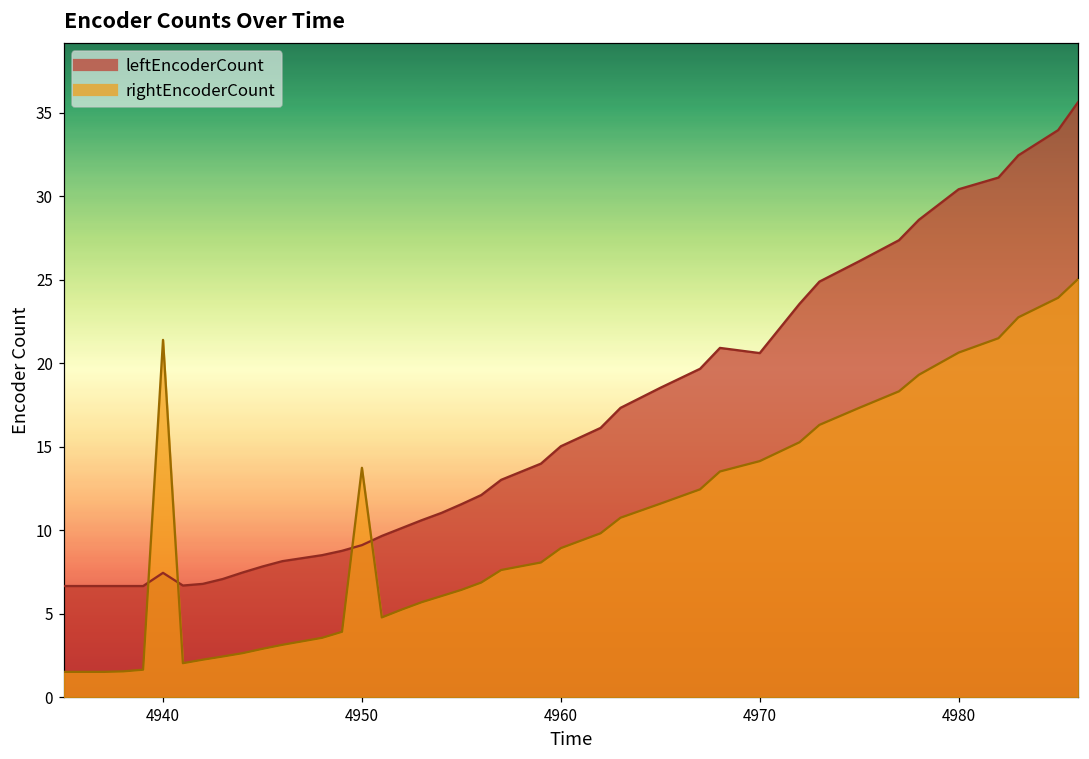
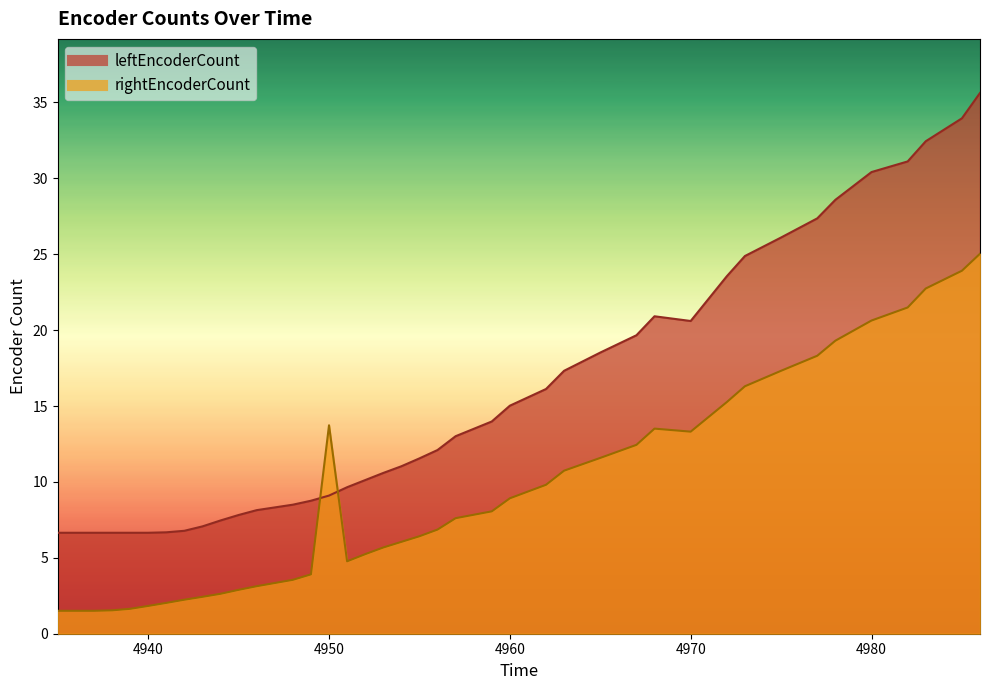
leftEncoderCount, 4940: 7.4 -> 6.7
rightEncoderCount, 4940: 21.4 -> 1.8
rightEncoderCount, 4970: 14.1 -> 13.3
